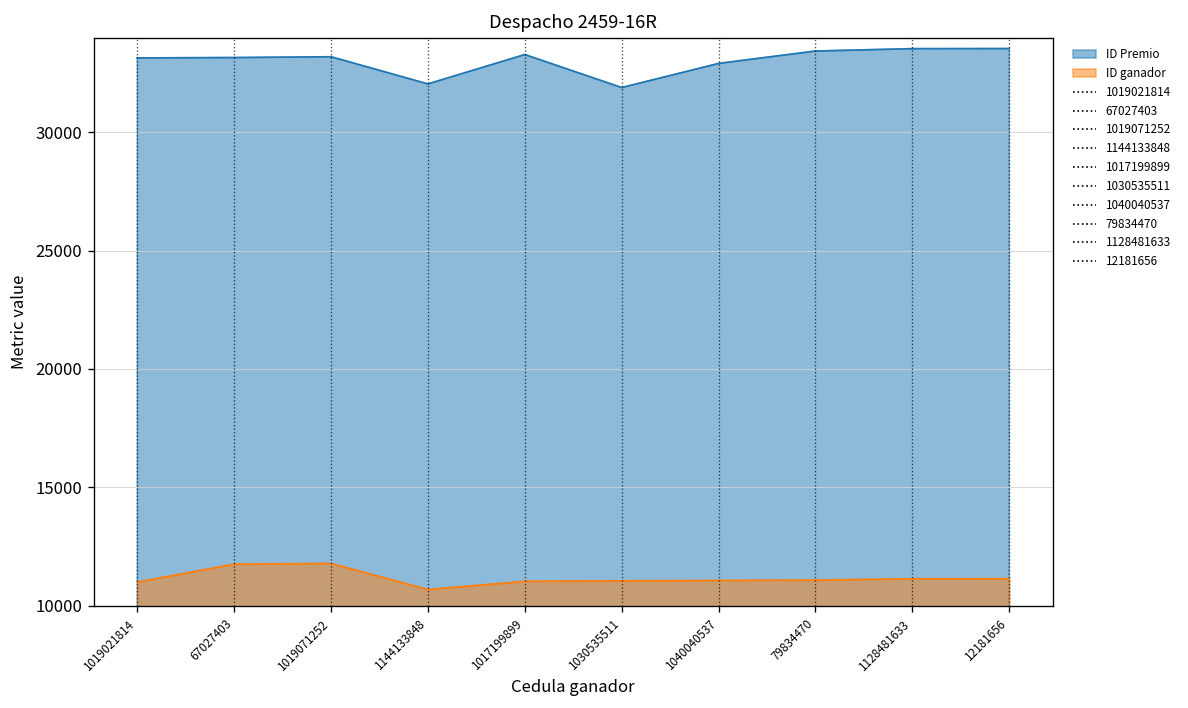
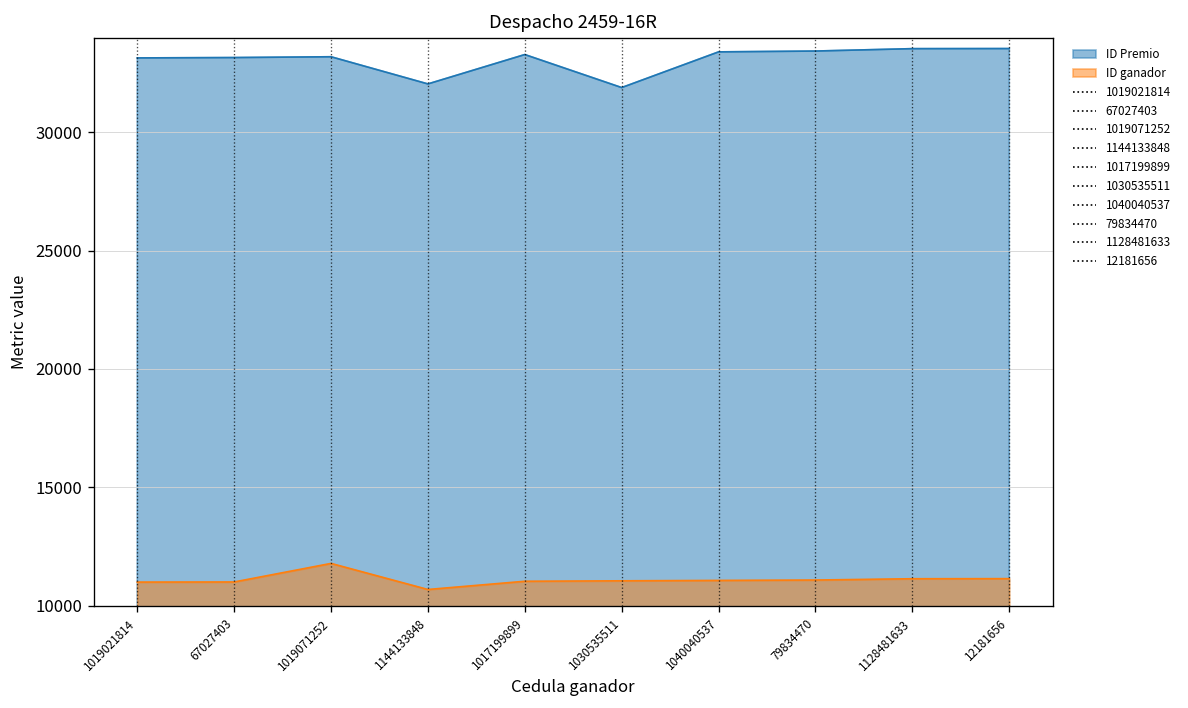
ID ganador, 67027403: 11800 -> 11000
ID Premio, 1040040537: 32900 -> 33400
